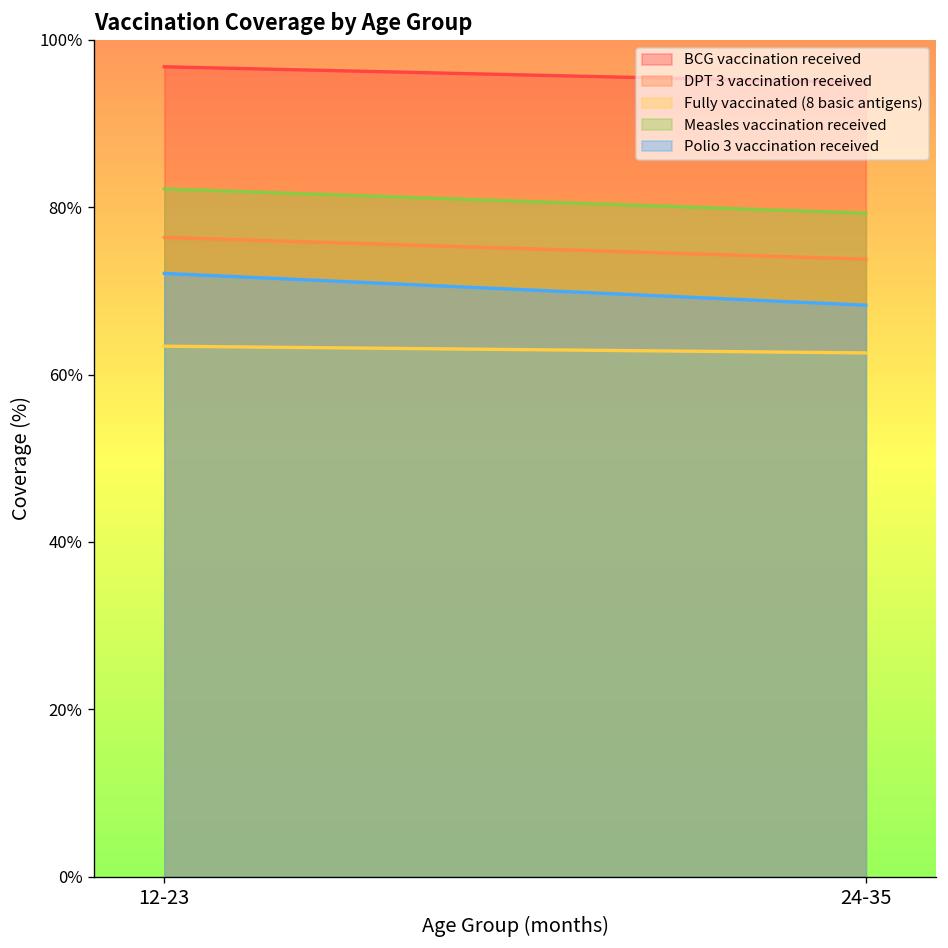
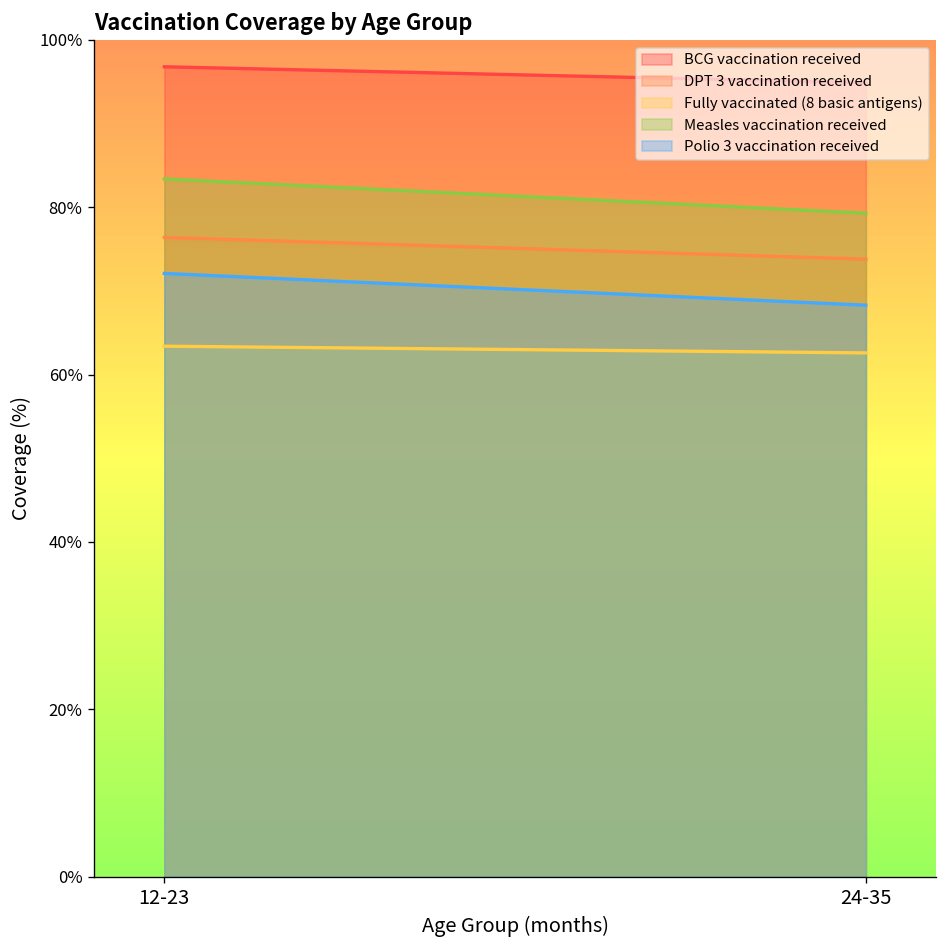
Measles vaccination received, 12-23: 82% -> 83%
